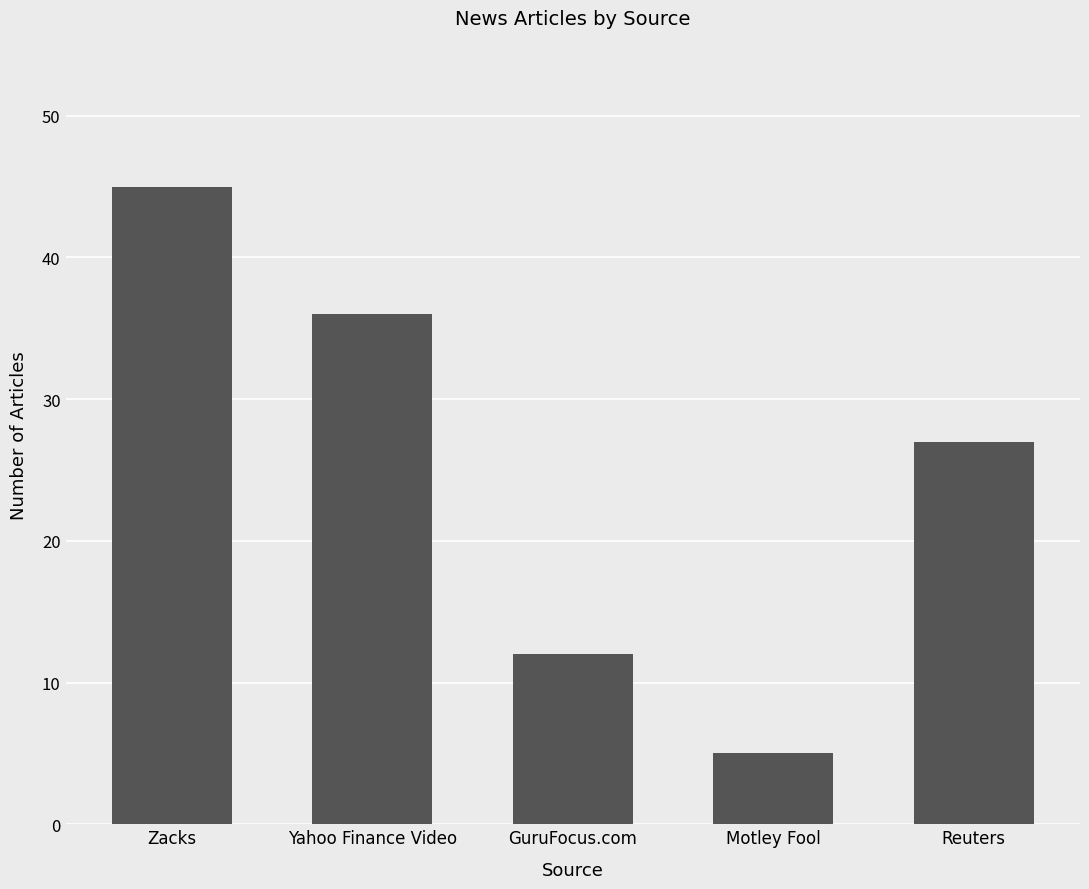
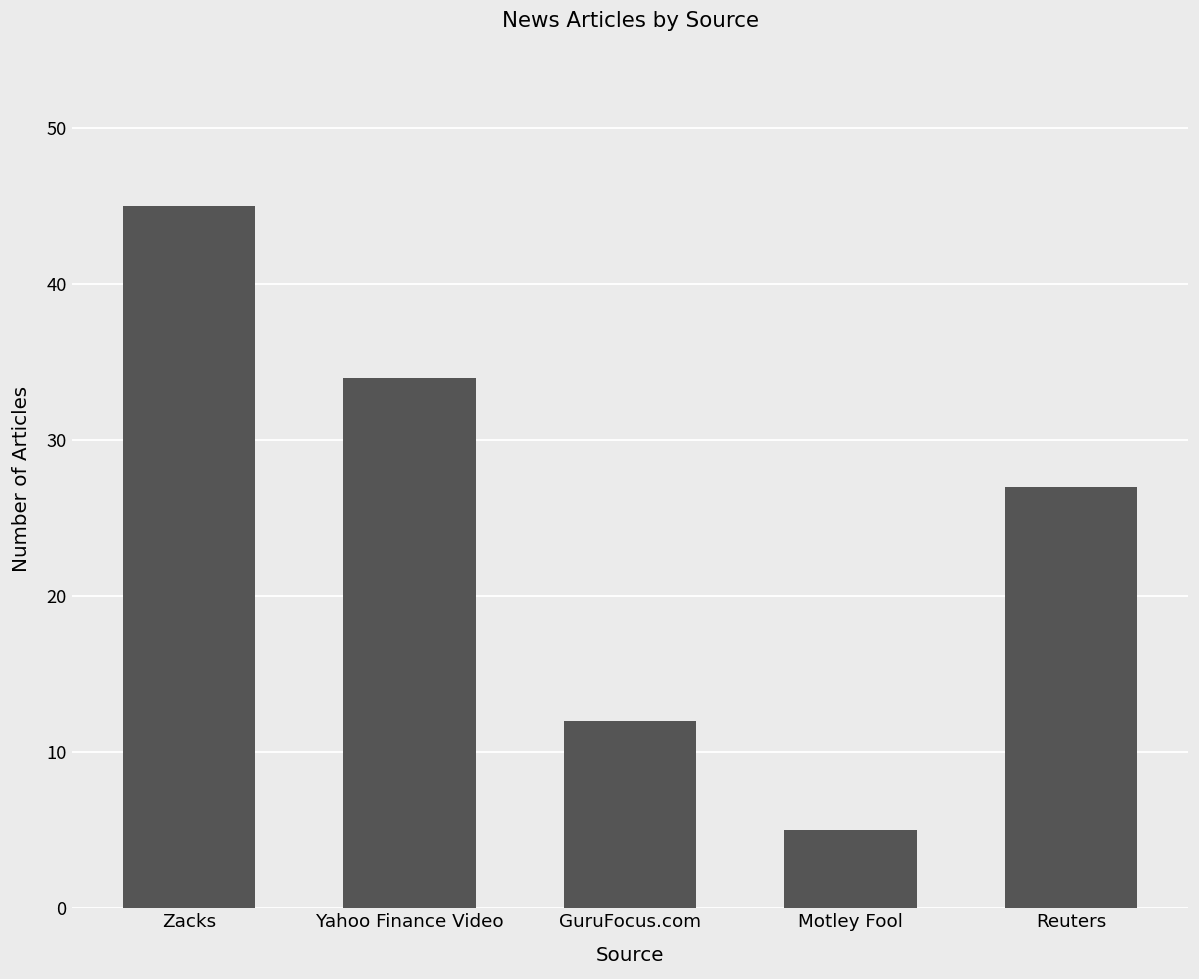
Yahoo Finance Video: 36 -> 34
